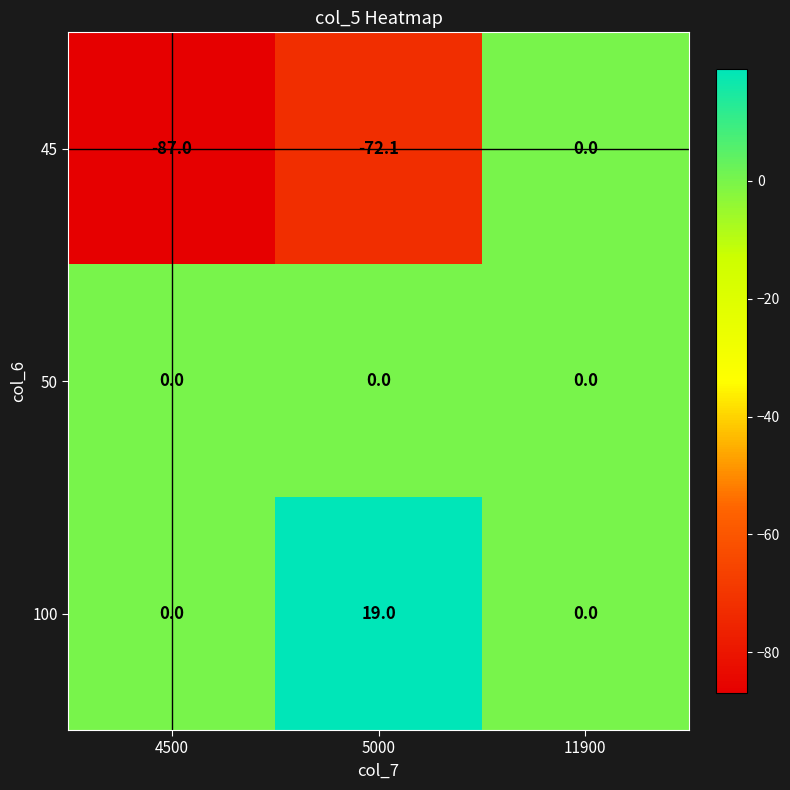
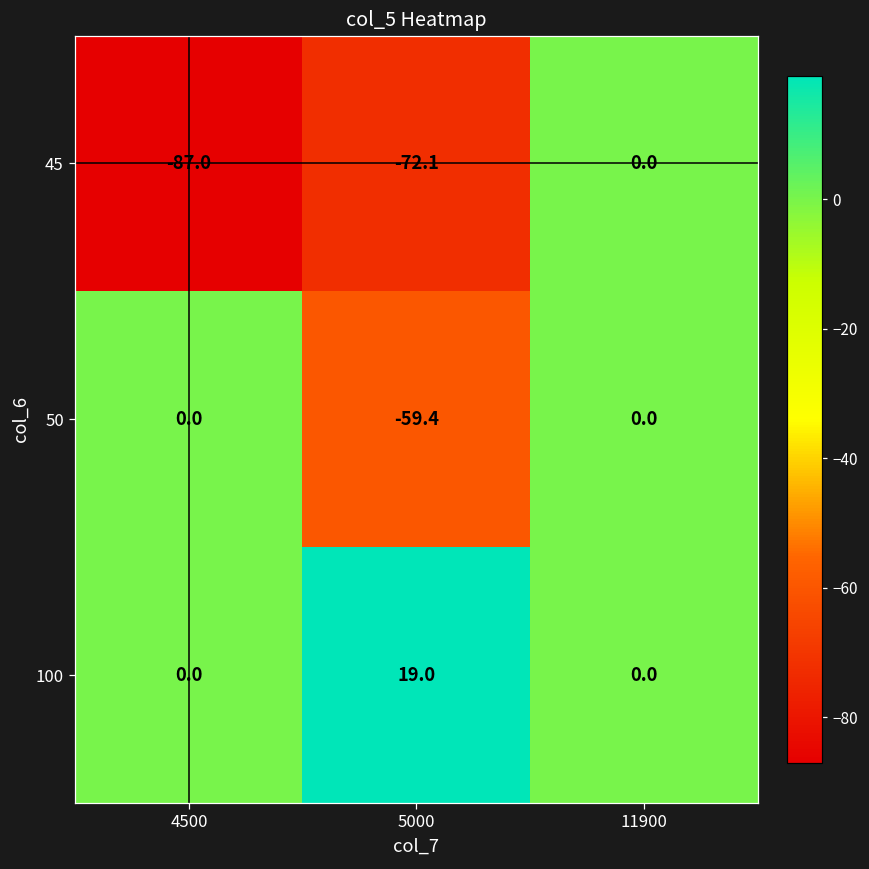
50, 5000: 0.0 -> -59.4
